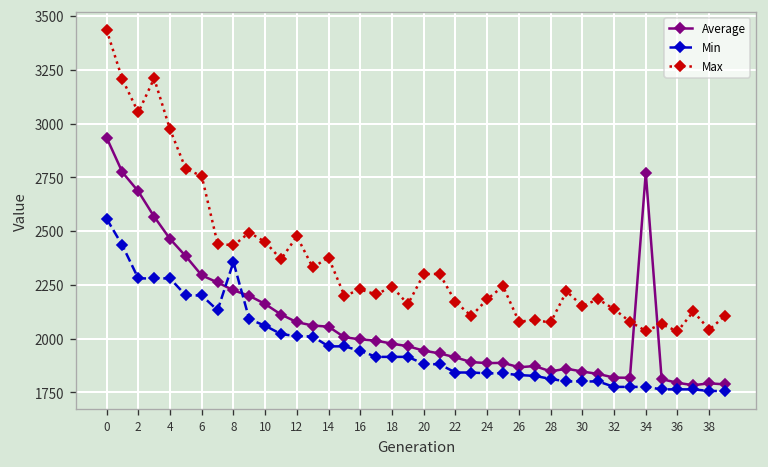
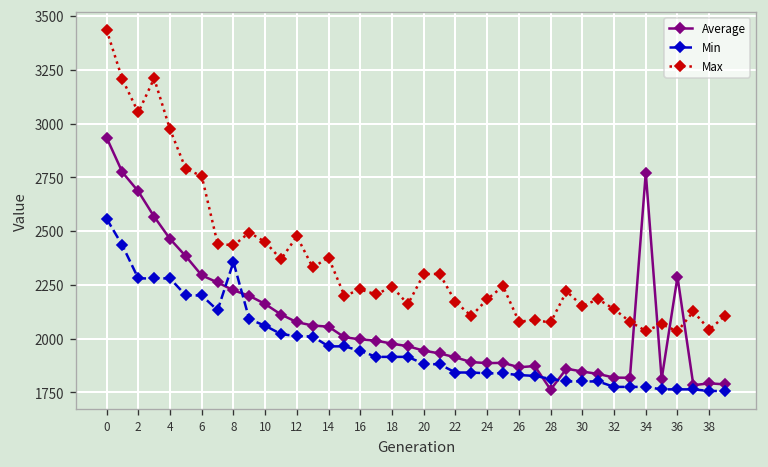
Average, 28: 1850 -> 1760
Average, 36: 1790 -> 2290
